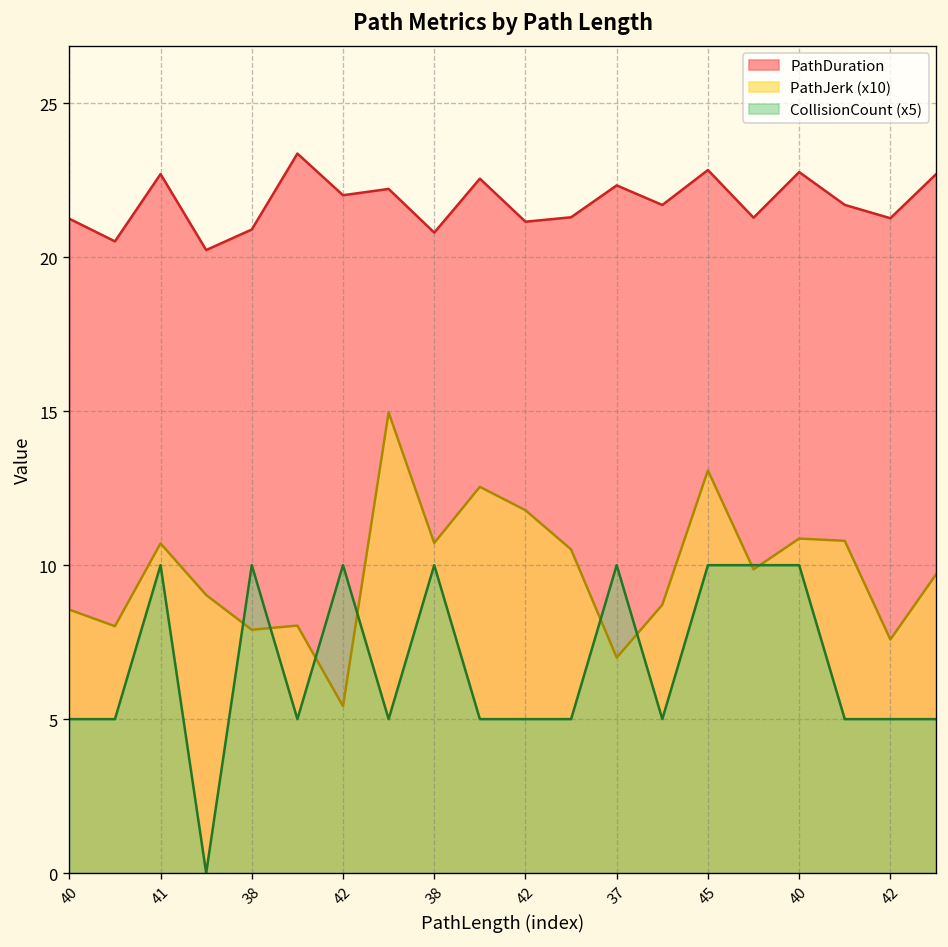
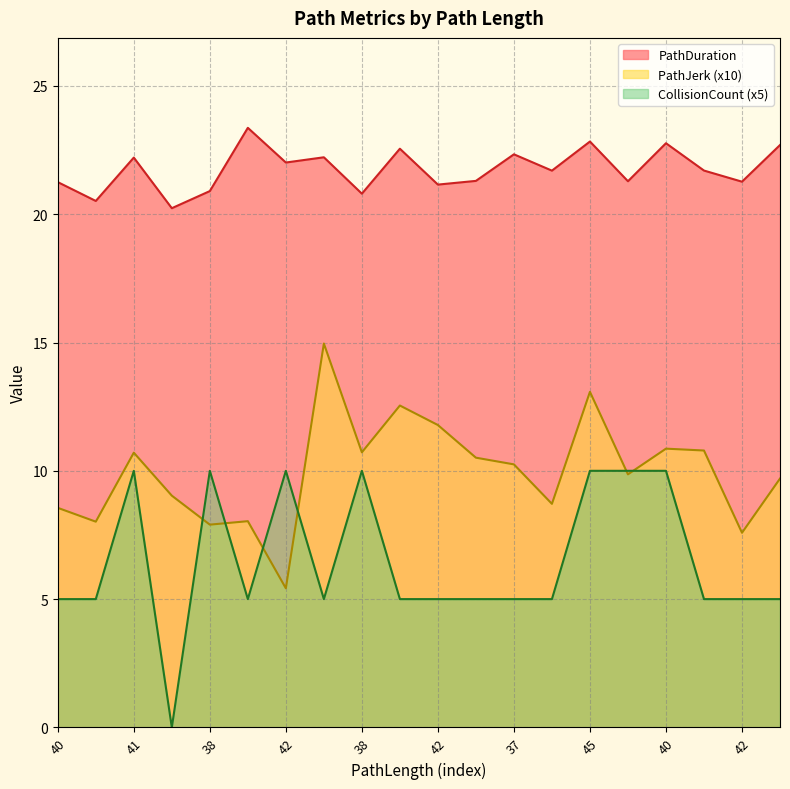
PathDuration, 41: 22.7 -> 22.2
PathJerk (x10), 37: 7.0 -> 10.3
CollisionCount (x5), 37: 10.0 -> 5.0
